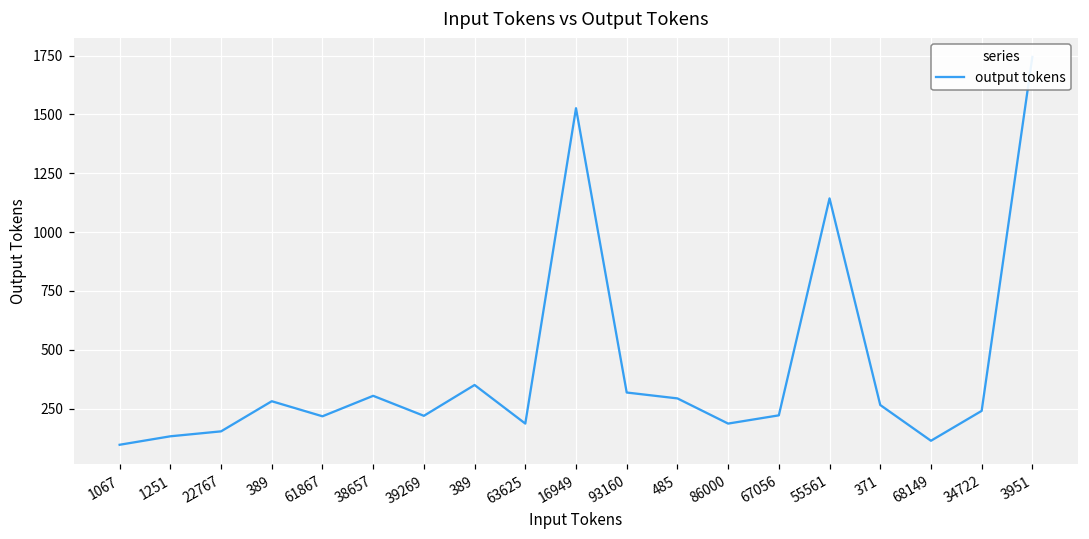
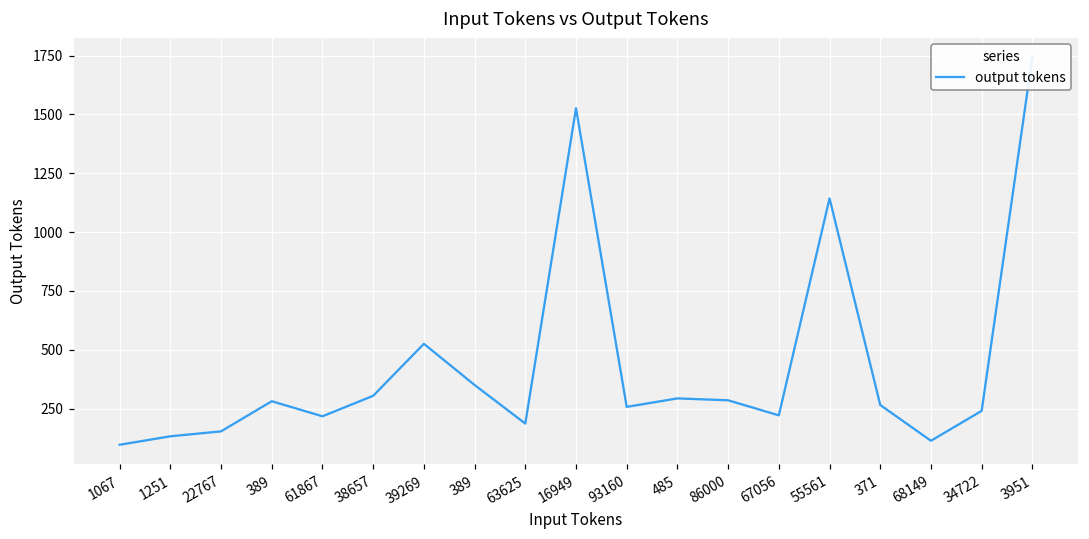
39269: 220 -> 530
93160: 320 -> 260
86000: 190 -> 290
